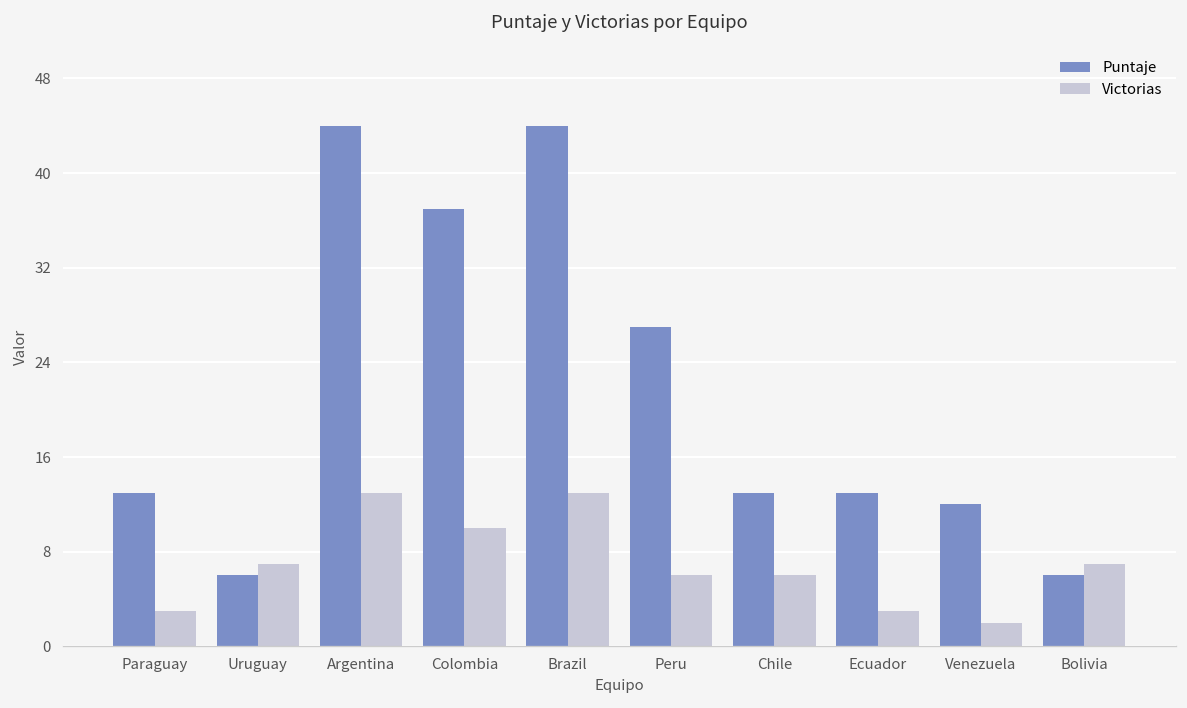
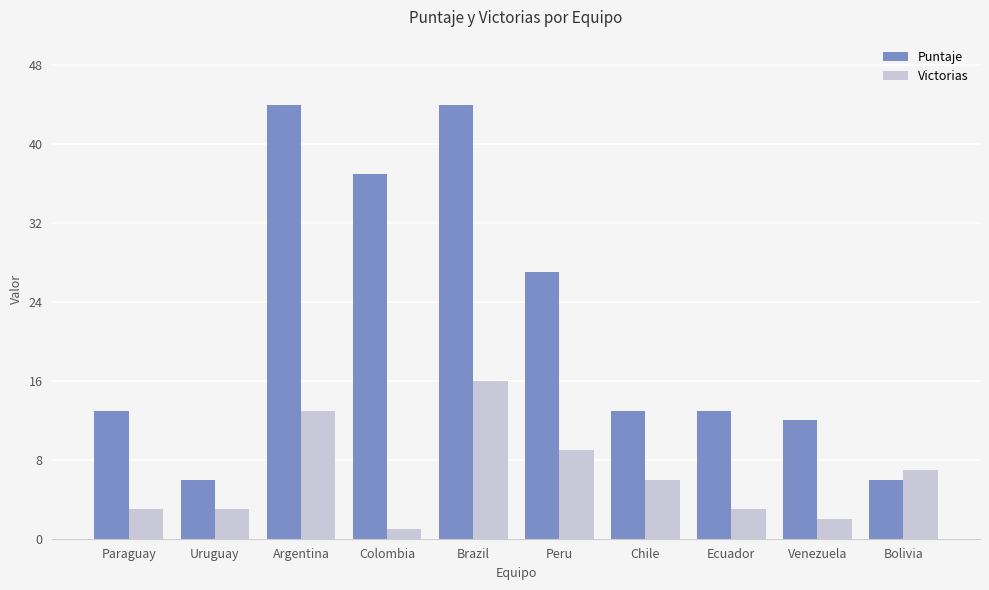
Victorias, Uruguay: 7 -> 3
Victorias, Colombia: 10 -> 1
Victorias, Brazil: 13 -> 16
Victorias, Peru: 6 -> 9
